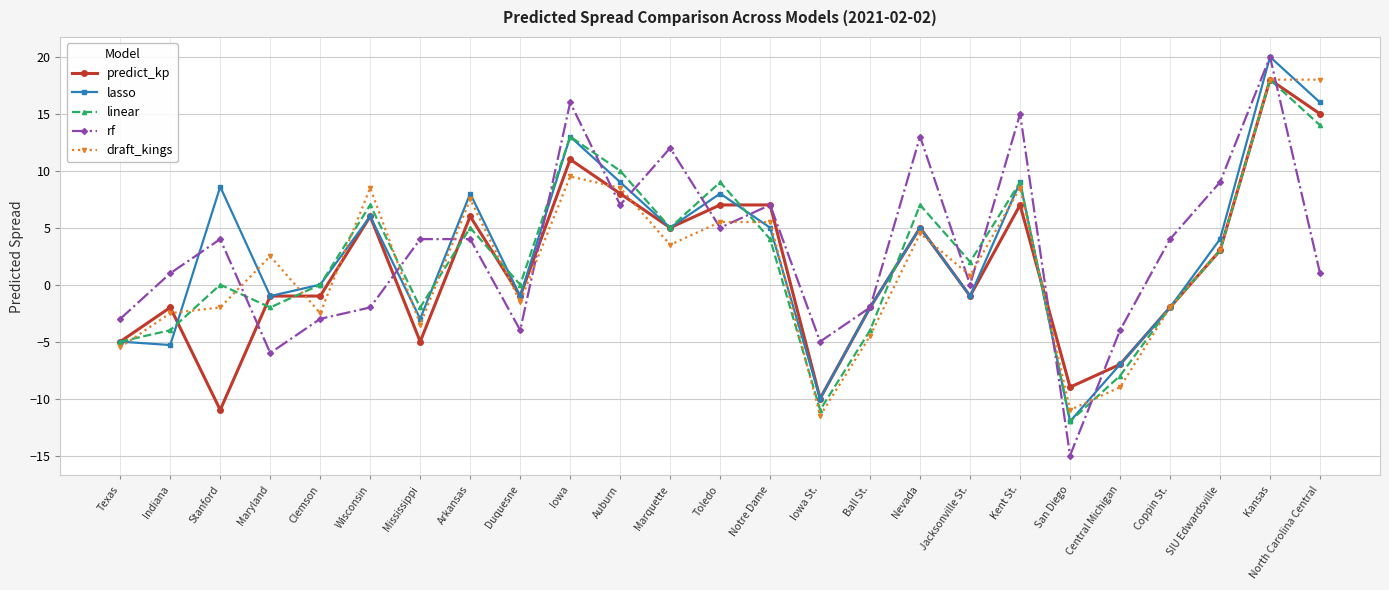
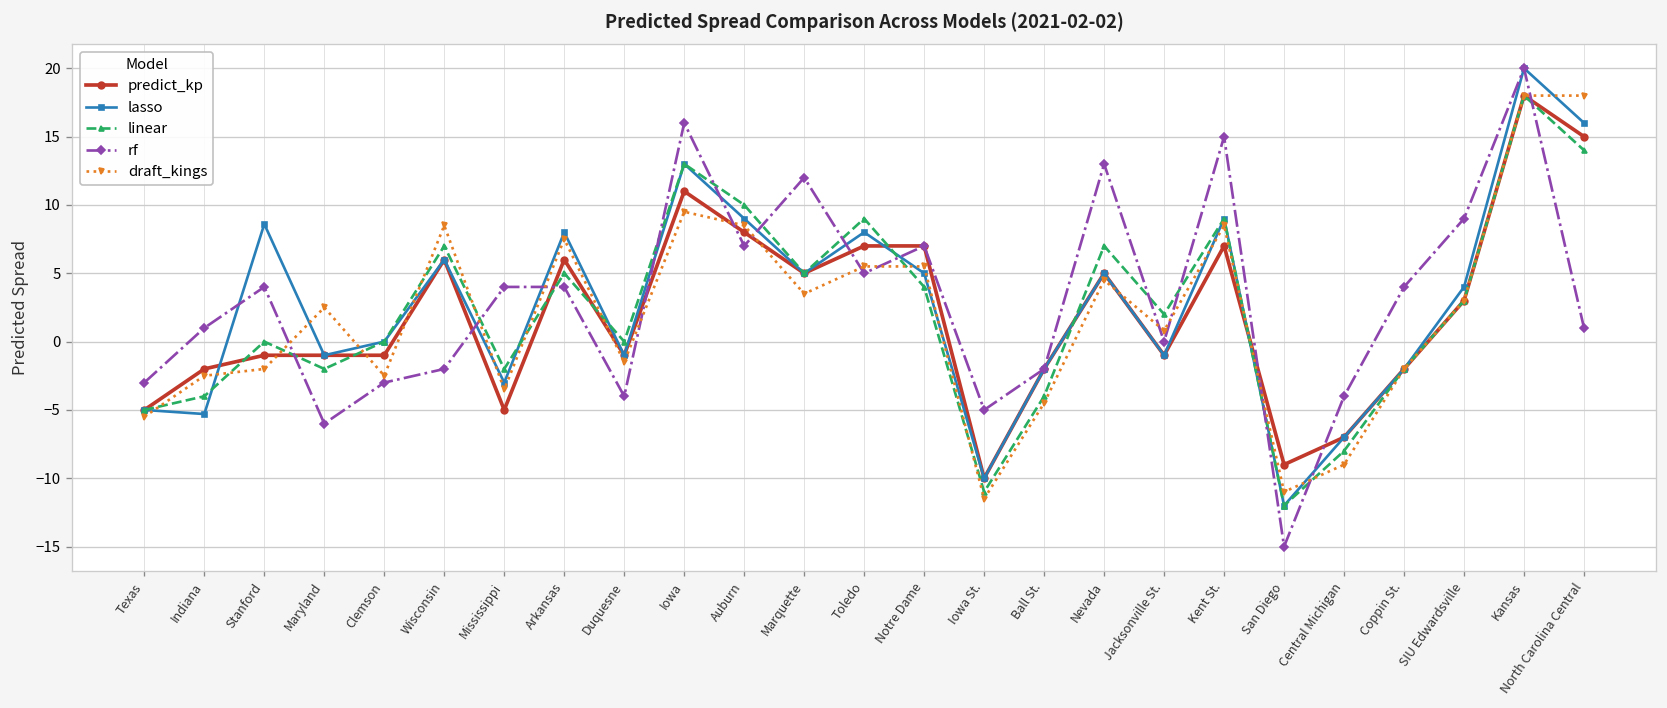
predict_kp, Stanford: -11 -> -1
